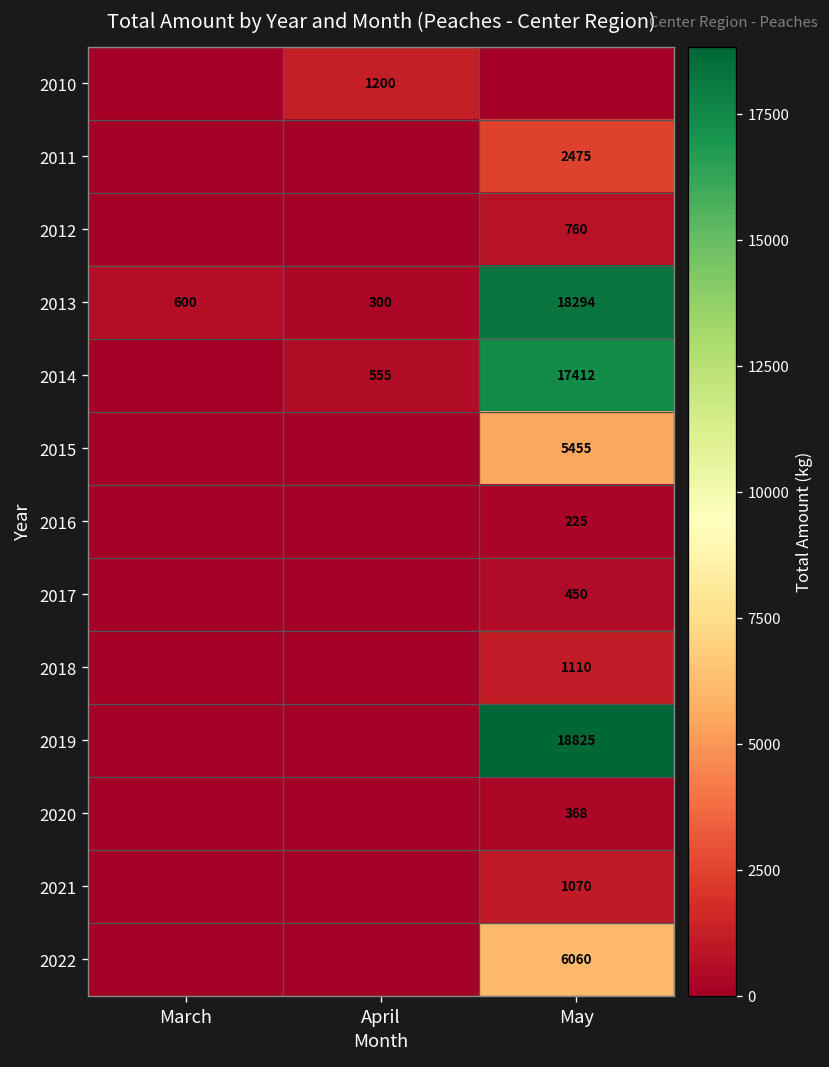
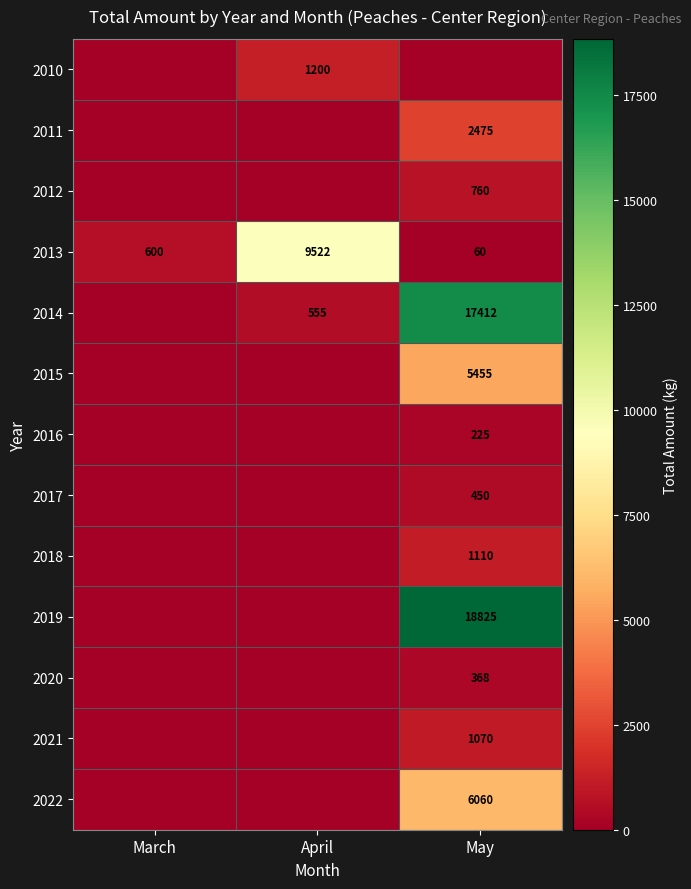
2013, April: 300 -> 9522
2013, May: 18294 -> 60
